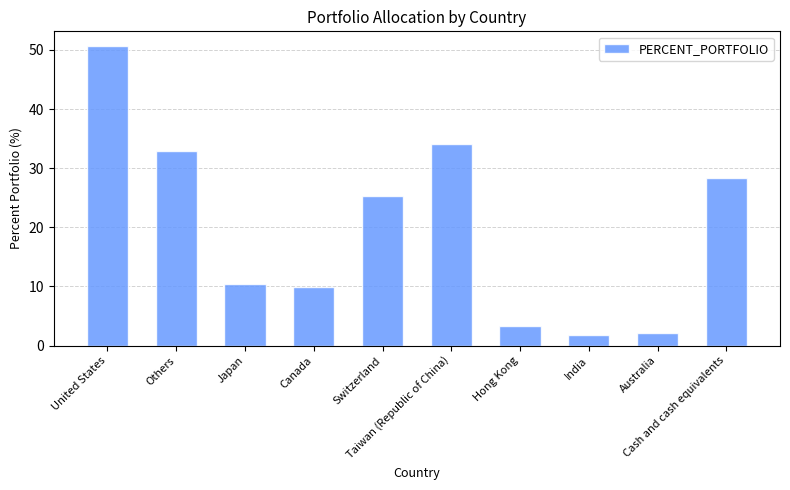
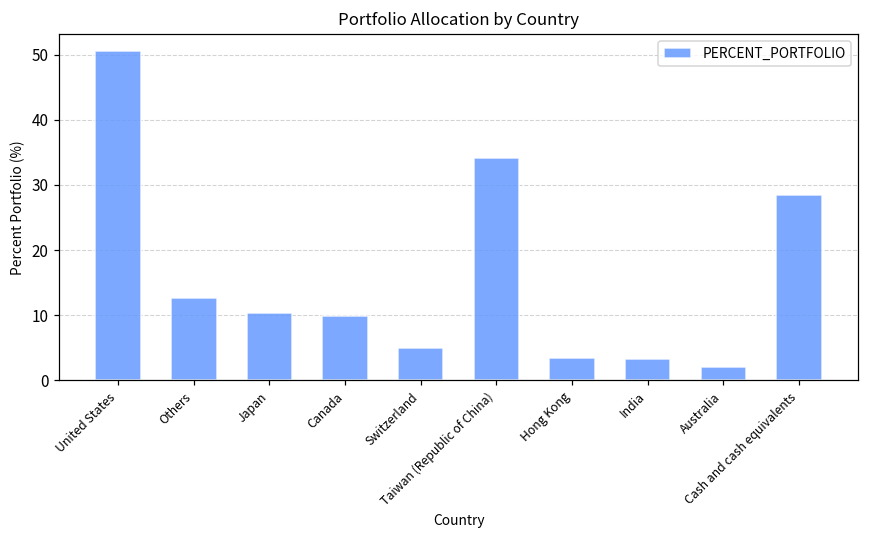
Others: 33 -> 13
Switzerland: 25 -> 5
India: 2 -> 3
